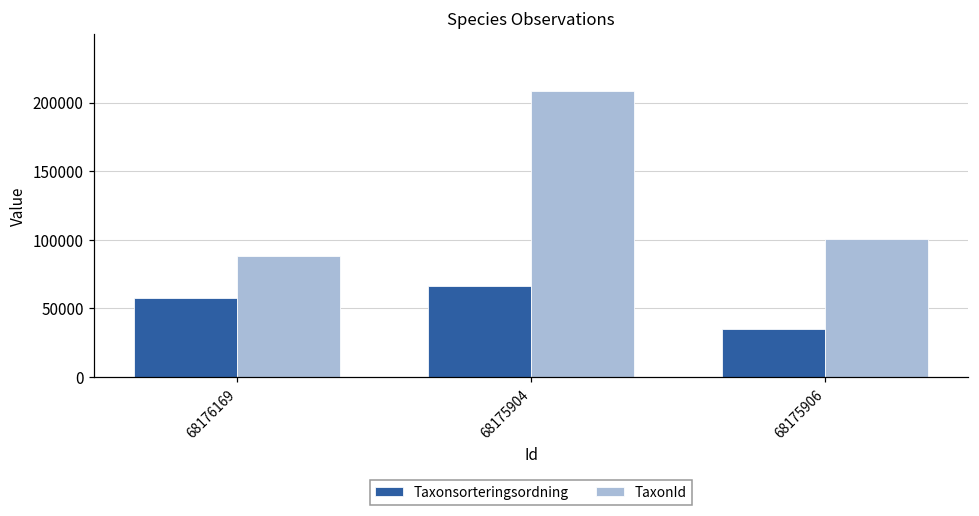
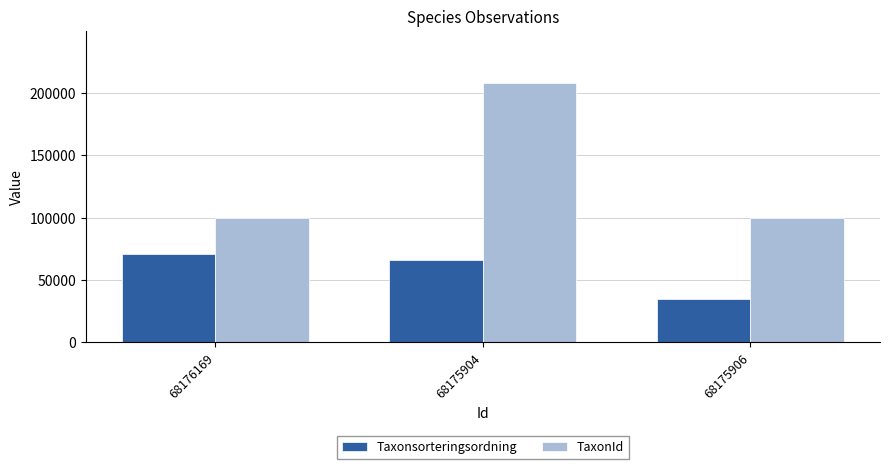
Taxonsorteringsordning, 68176169: 58000 -> 71000
TaxonId, 68176169: 88000 -> 100000
